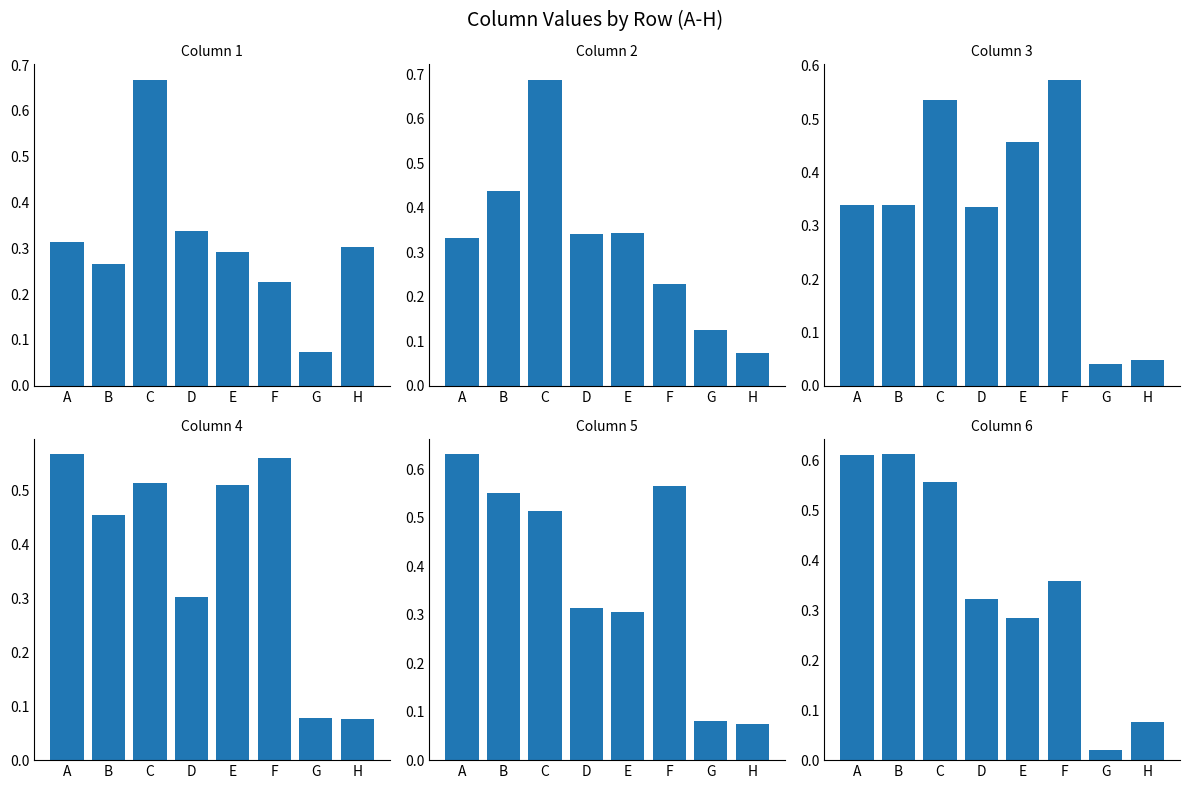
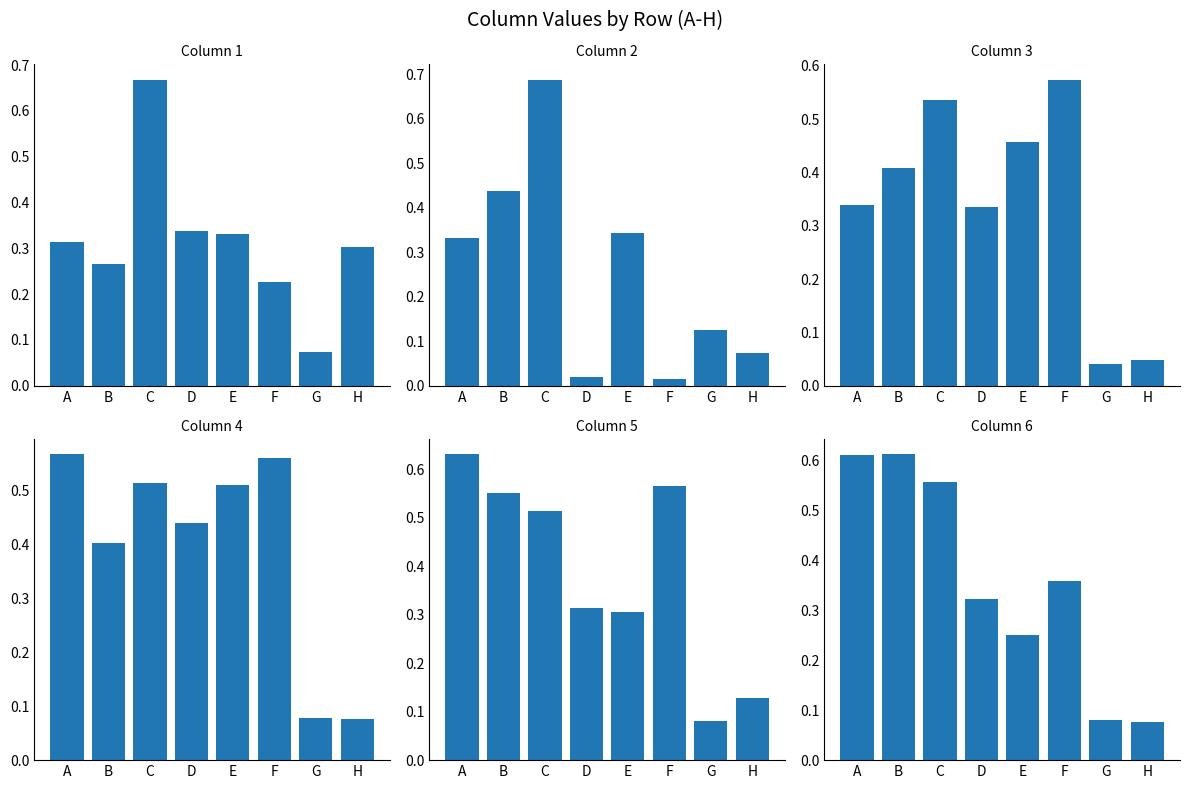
Column 1, E: 0.29 -> 0.33
Column 2, D: 0.34 -> 0.02
Column 2, F: 0.23 -> 0.02
Column 3, B: 0.34 -> 0.41
Column 4, B: 0.45 -> 0.40
Column 4, D: 0.30 -> 0.44
Column 5, H: 0.08 -> 0.13
Column 6, E: 0.28 -> 0.25
Column 6, G: 0.02 -> 0.08
